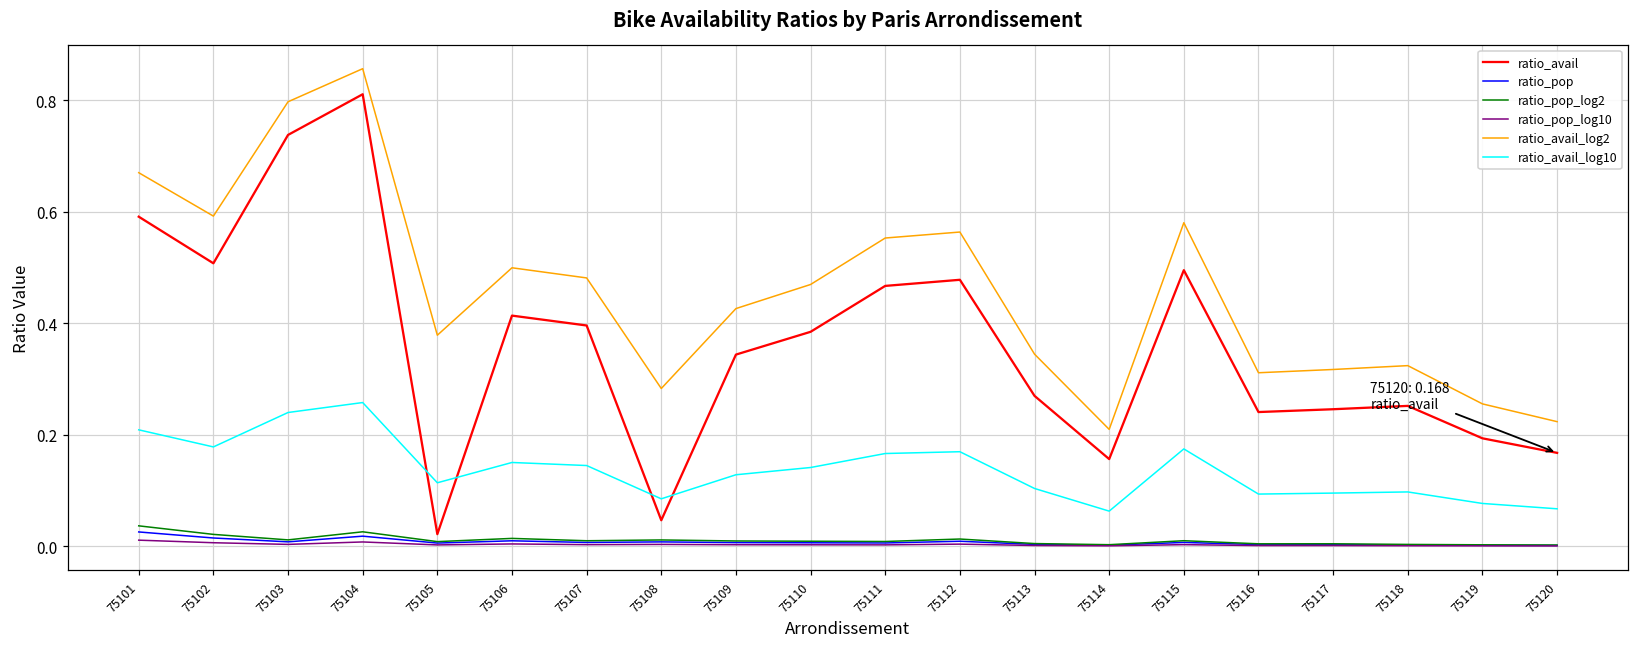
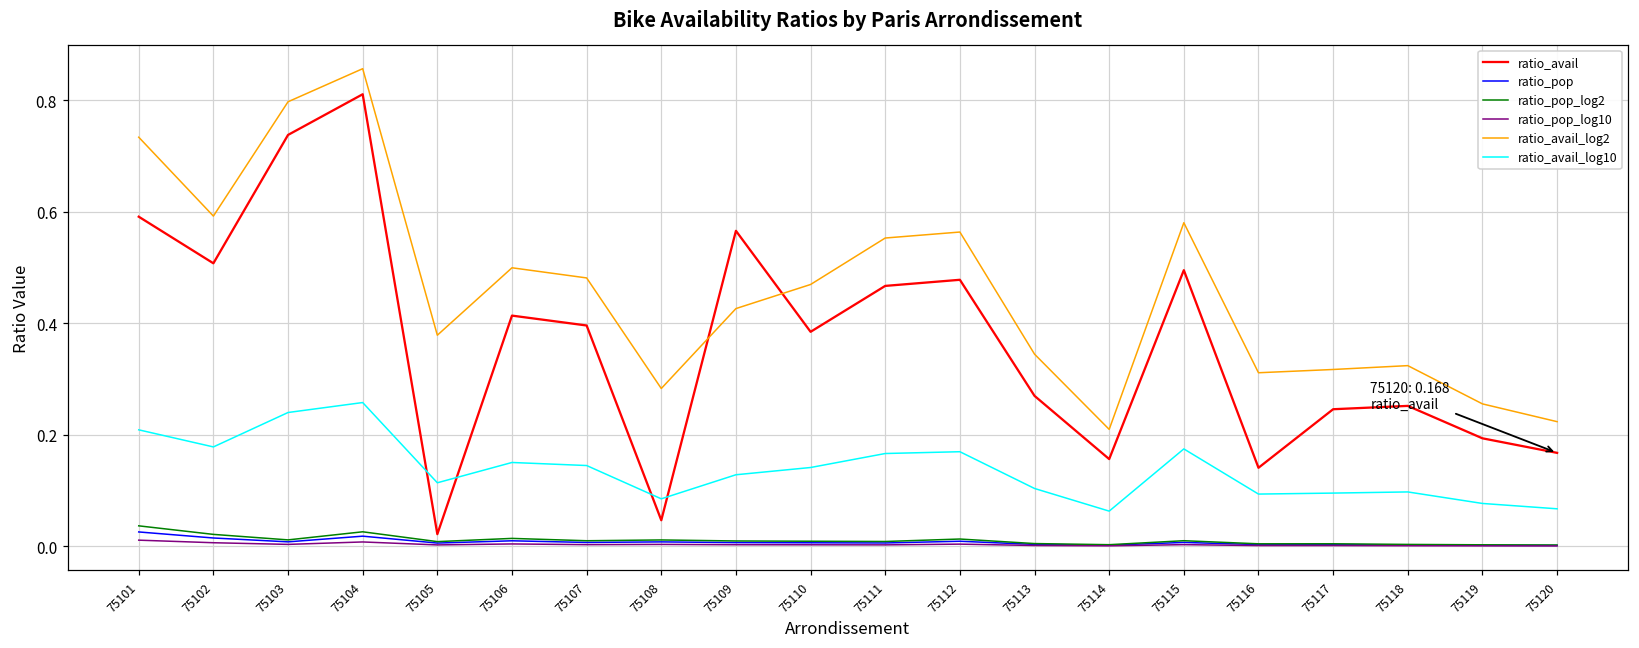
ratio_avail_log2, 75101: 0.67 -> 0.73
ratio_avail, 75109: 0.34 -> 0.57
ratio_avail, 75116: 0.24 -> 0.14
